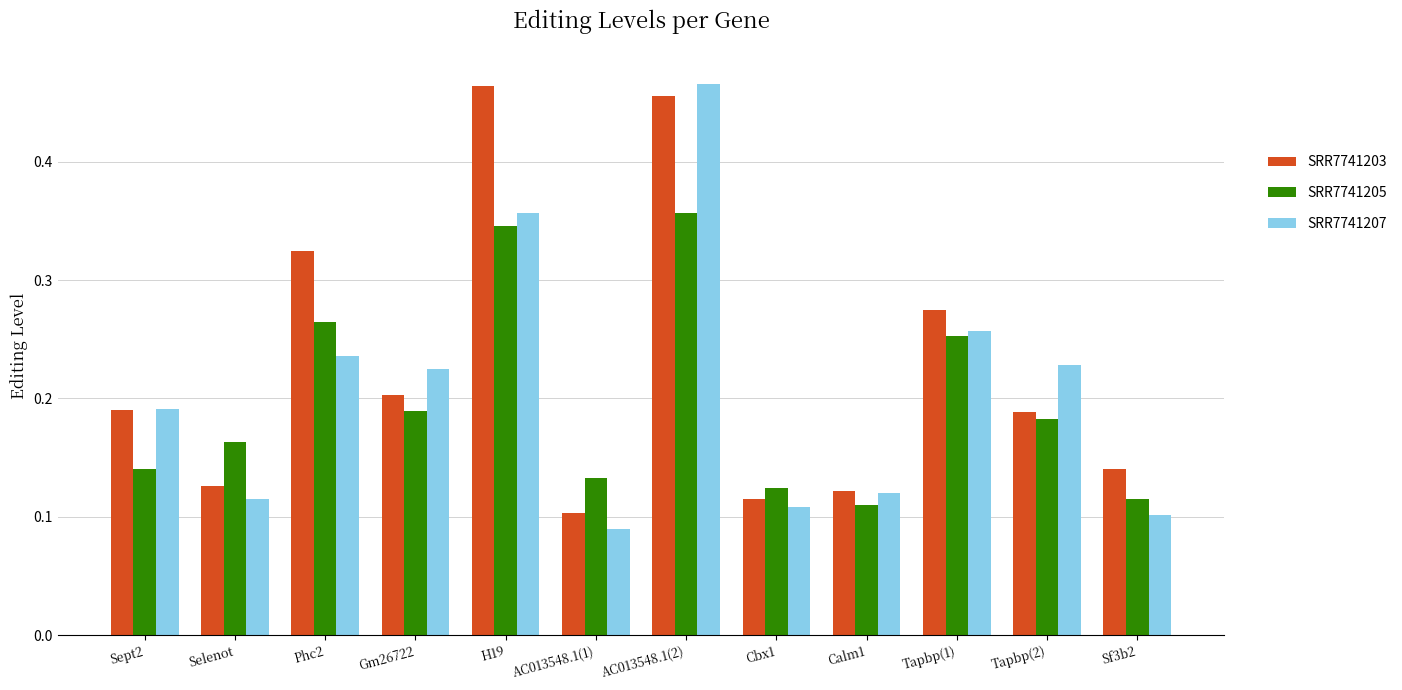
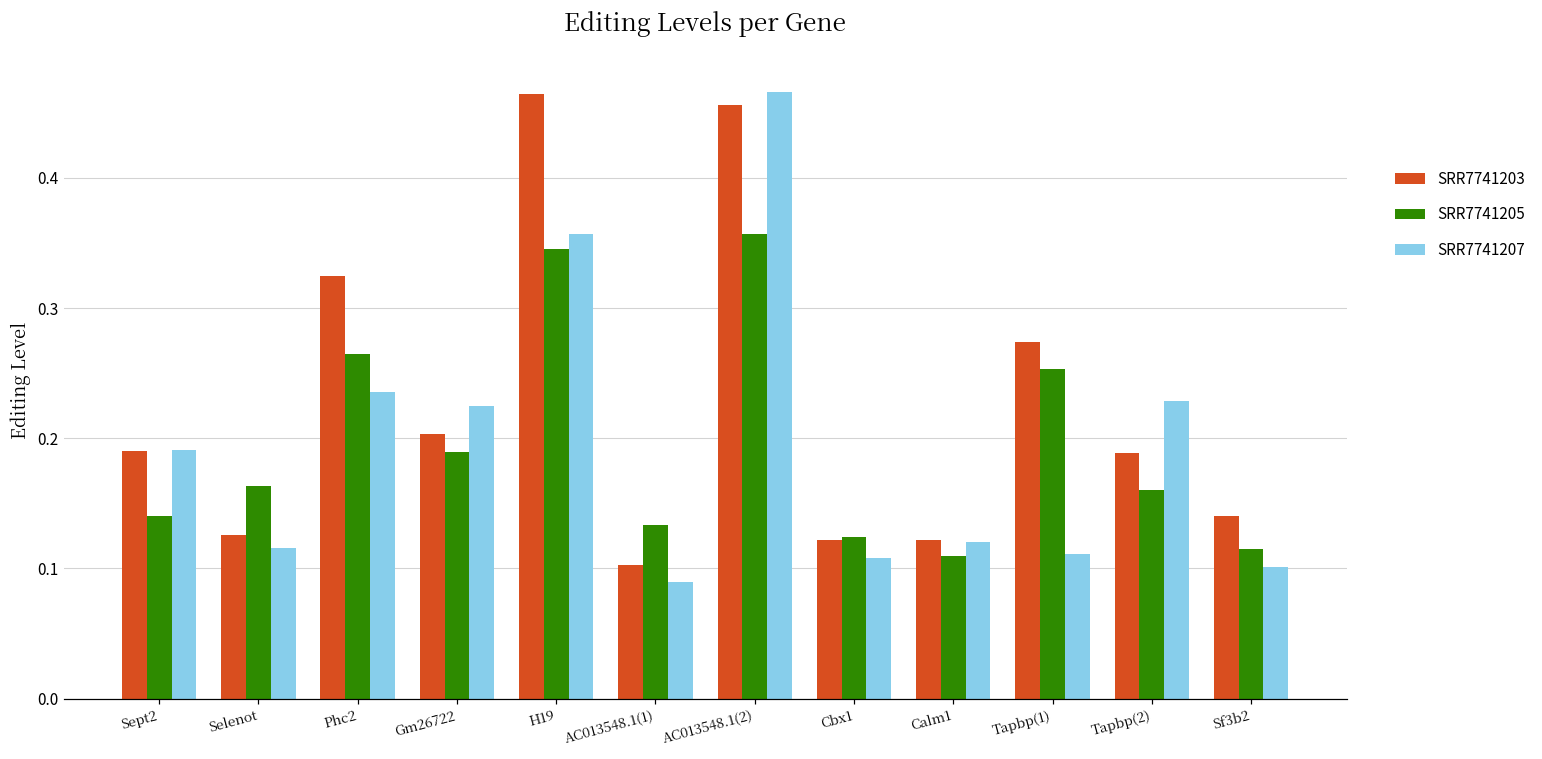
SRR7741203, Cbx1: 0.115 -> 0.122
SRR7741207, Tapbp(1): 0.257 -> 0.111
SRR7741205, Tapbp(2): 0.183 -> 0.161
